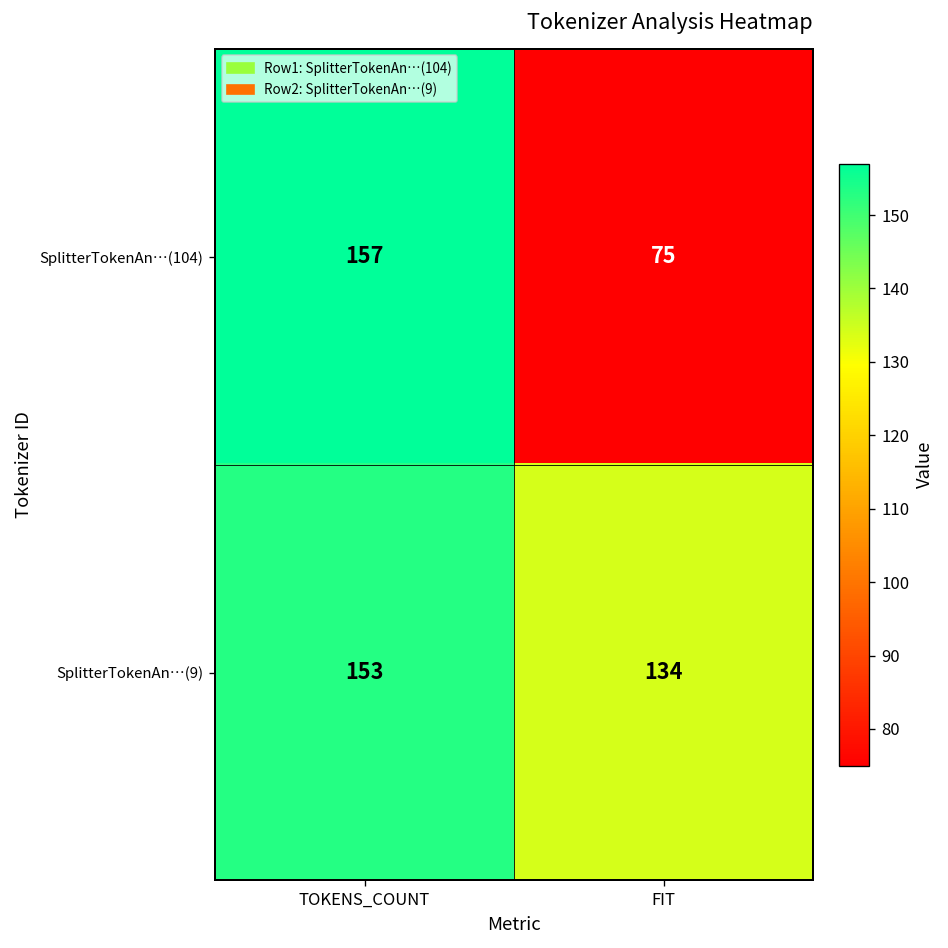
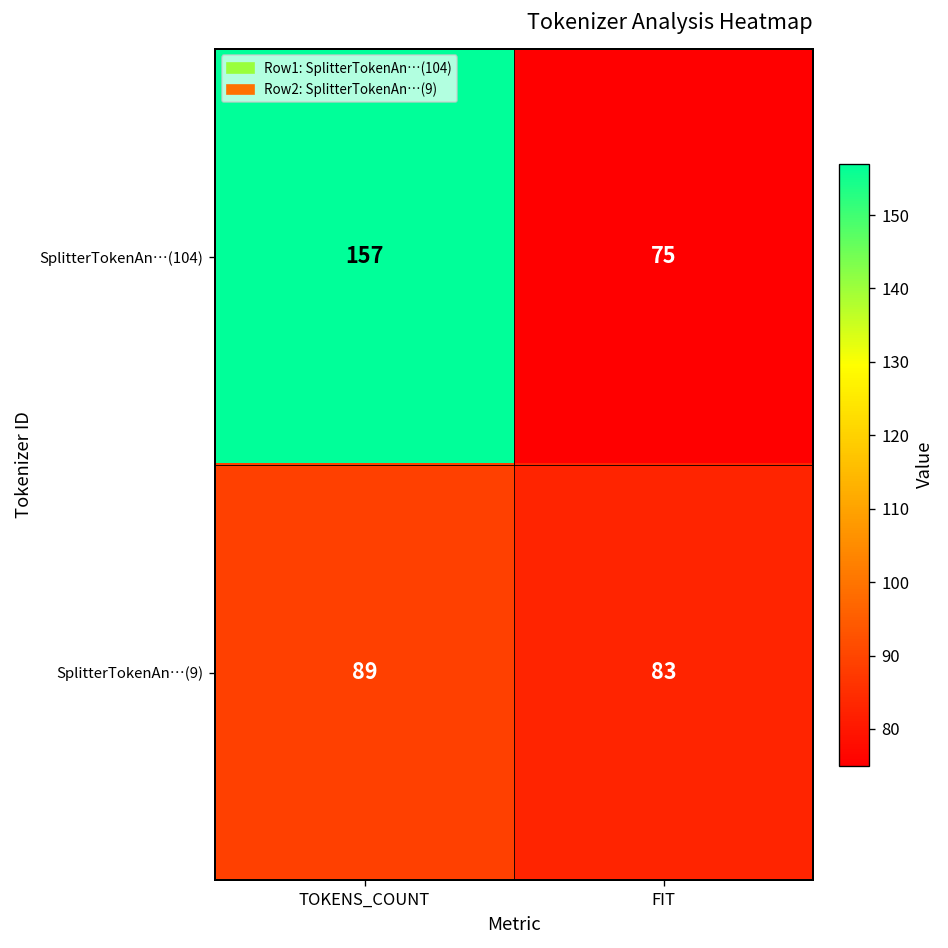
SplitterTokenAn…(9), TOKENS_COUNT: 153 -> 89
SplitterTokenAn…(9), FIT: 134 -> 83
